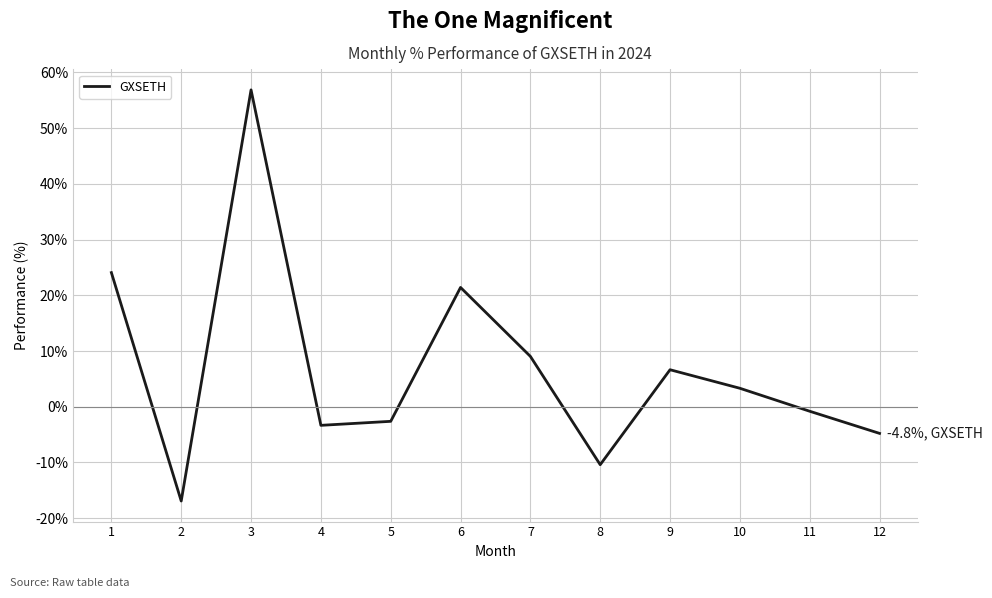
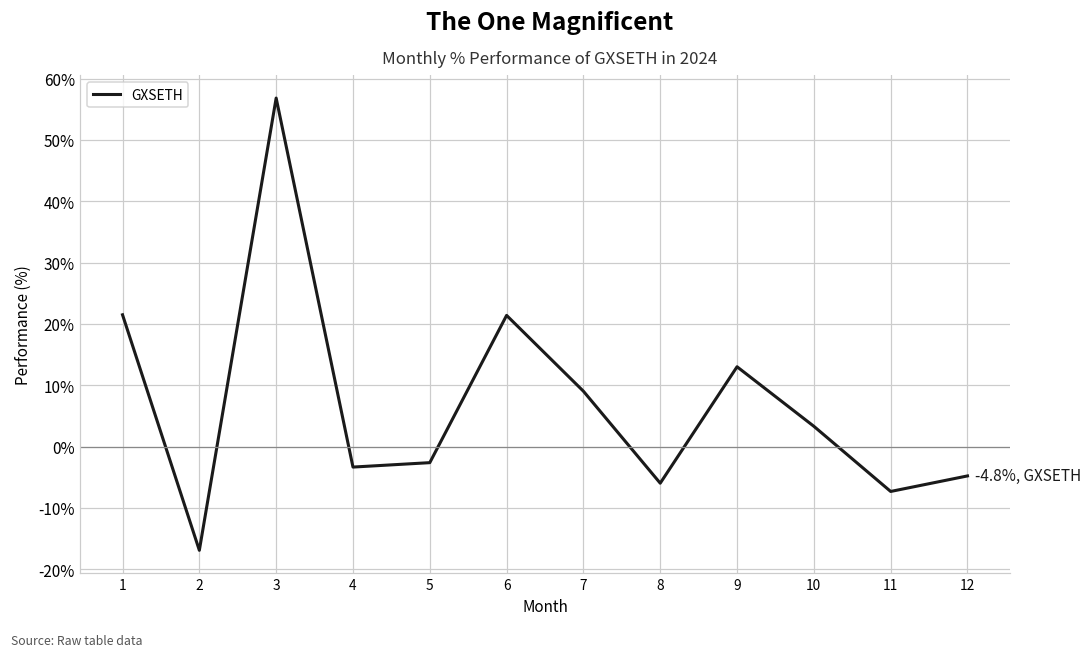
1: 24% -> 22%
8: -10% -> -6%
9: 7% -> 13%
11: -1% -> -7%
